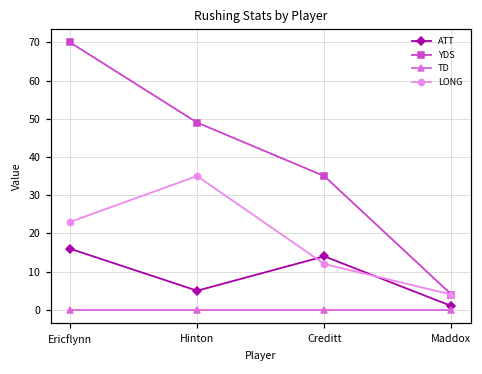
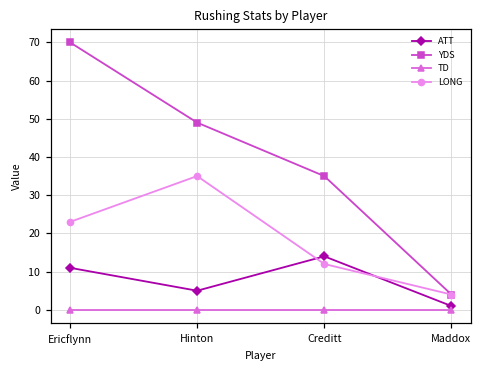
ATT, Ericflynn: 16 -> 11
